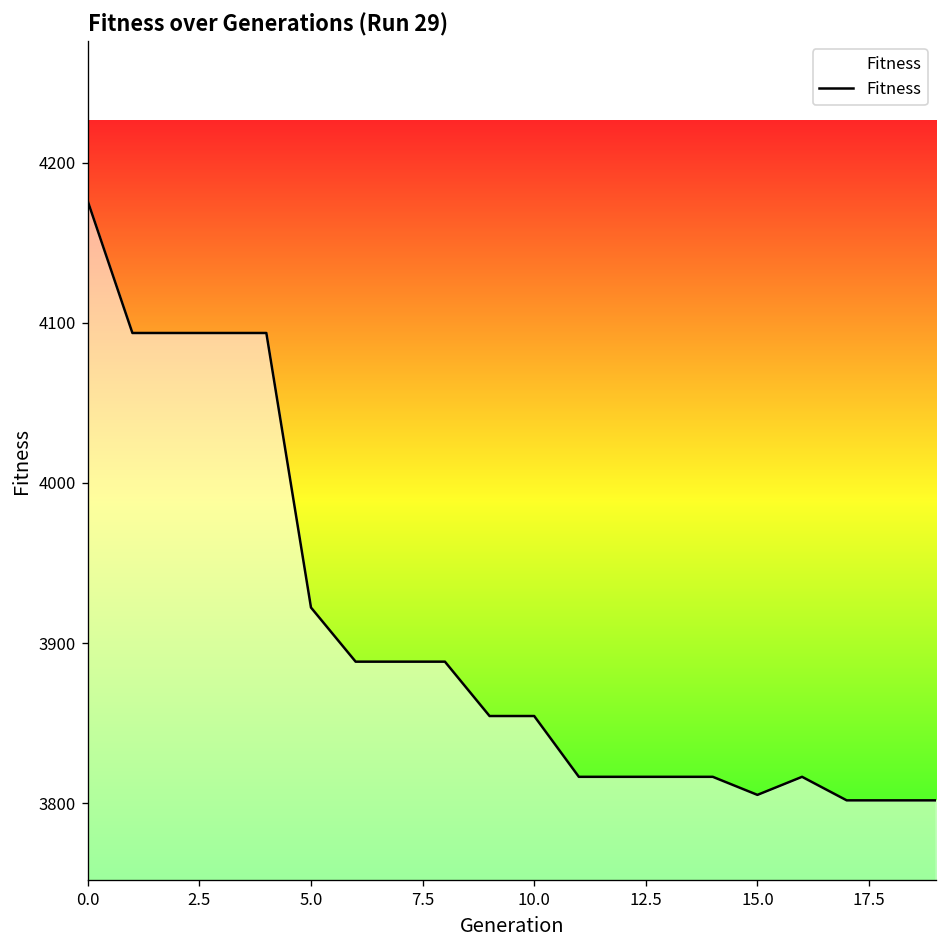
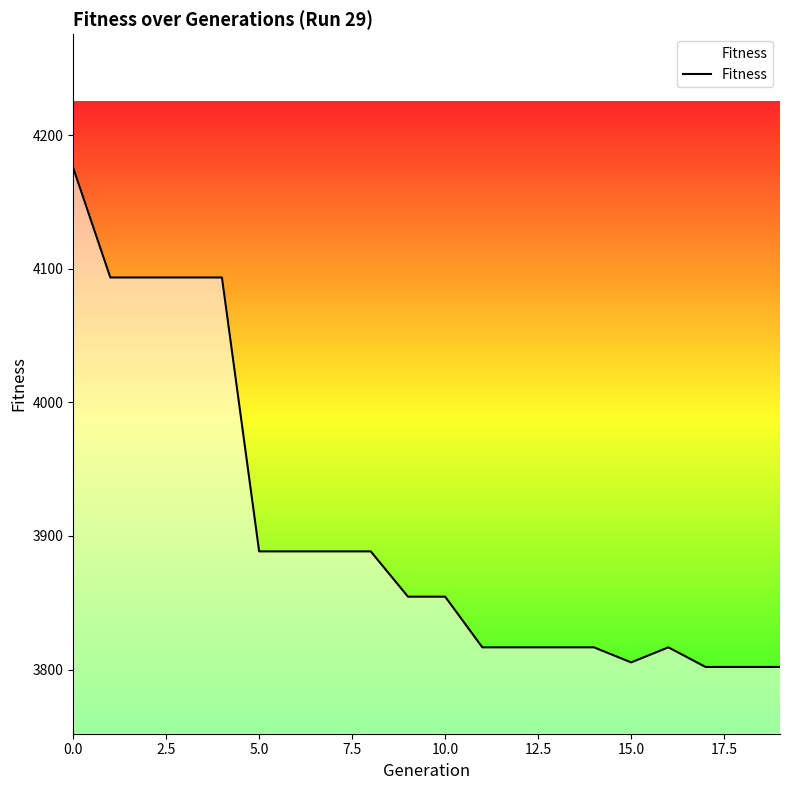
5.0: 3922 -> 3888
